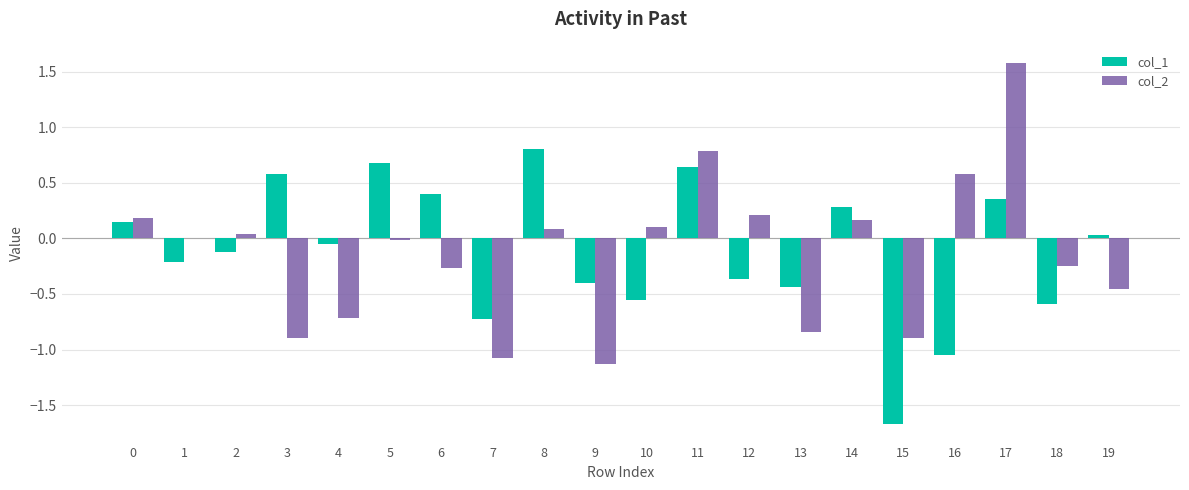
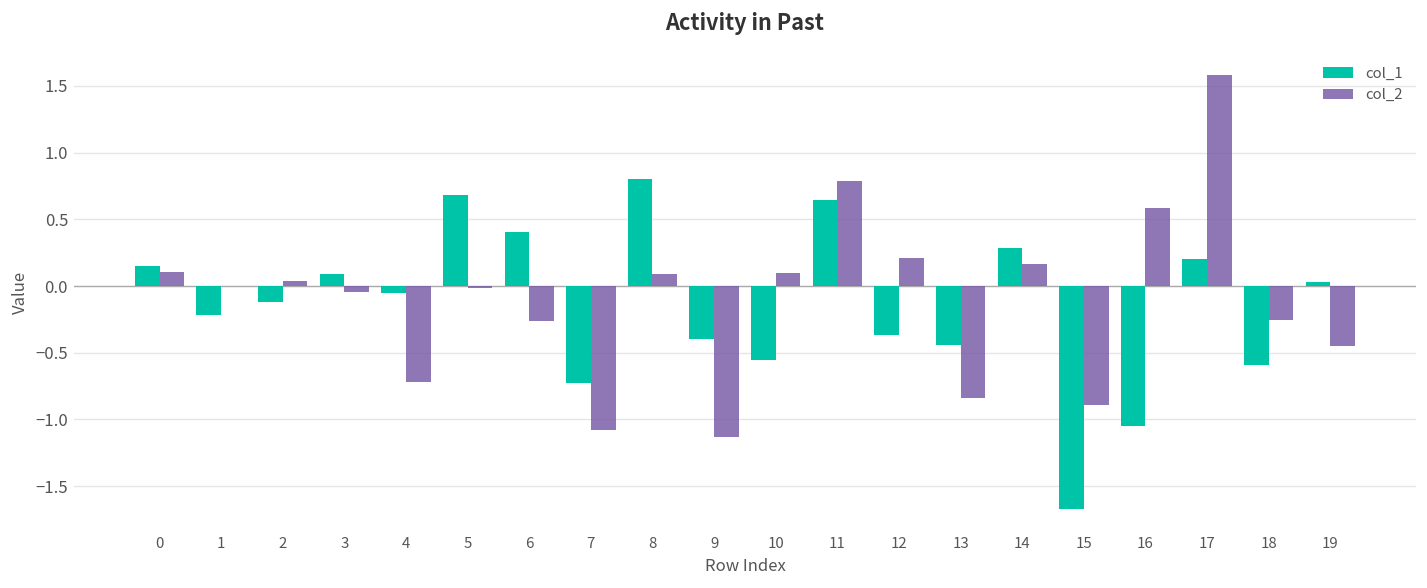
col_2, 0: 0.19 -> 0.11
col_1, 3: 0.58 -> 0.09
col_2, 3: -0.90 -> -0.04
col_1, 17: 0.36 -> 0.20
